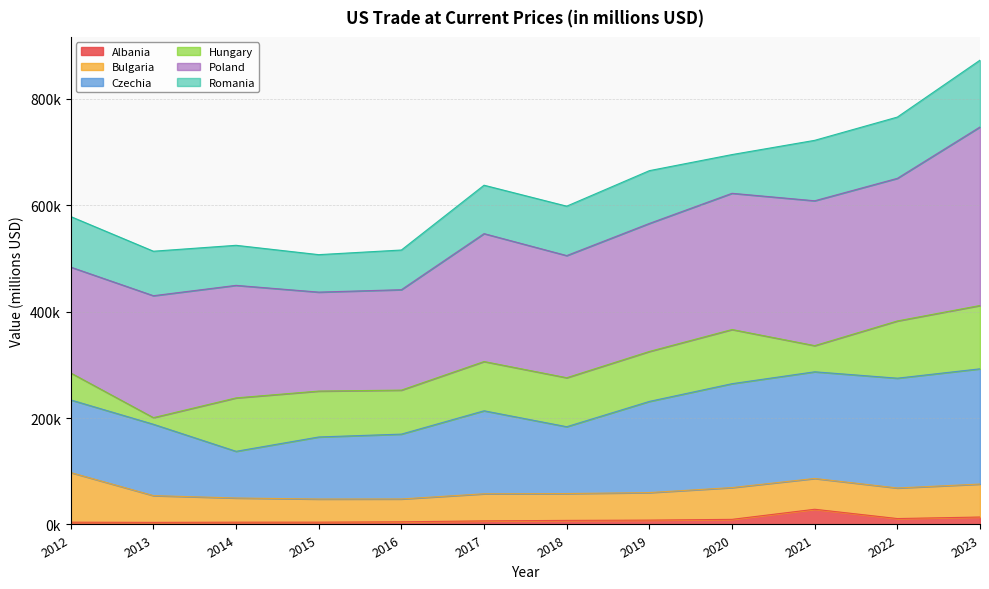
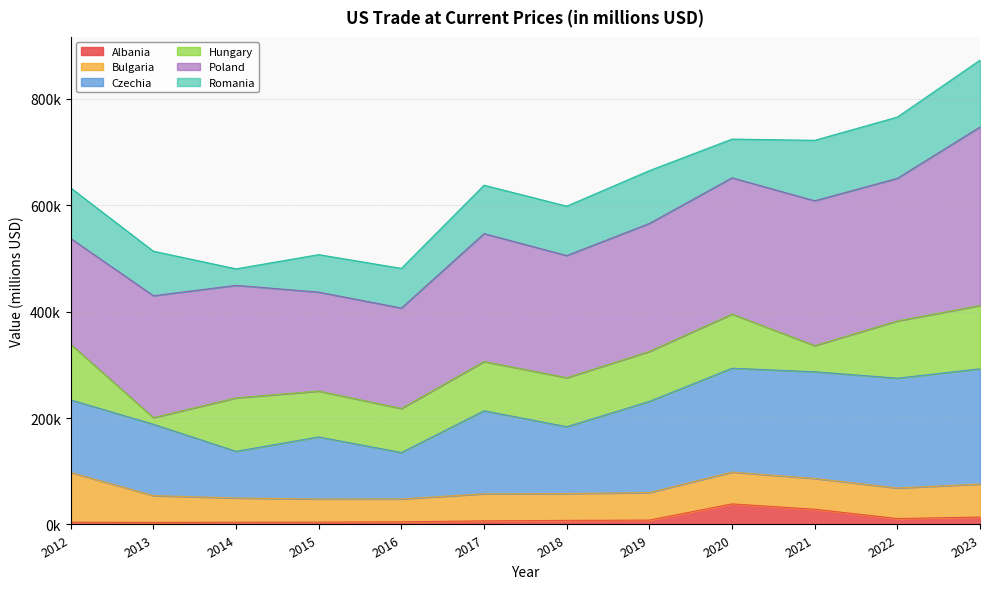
Hungary, 2012: 50000 -> 100000
Romania, 2014: 80000 -> 30000
Czechia, 2016: 120000 -> 90000
Albania, 2020: 10000 -> 40000
